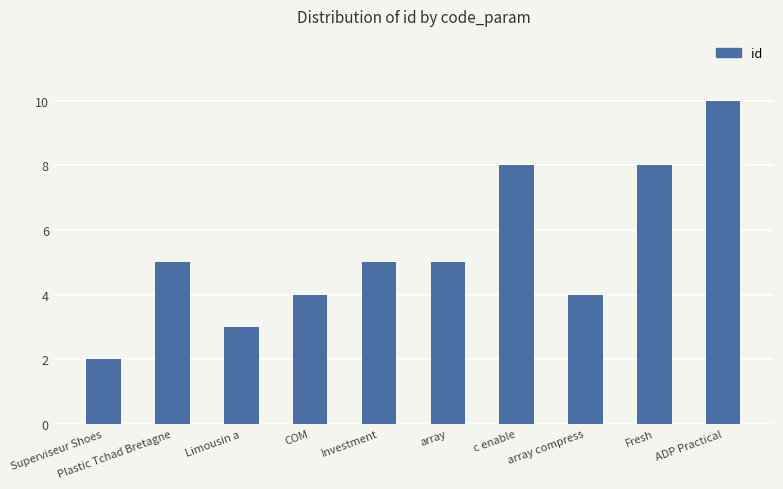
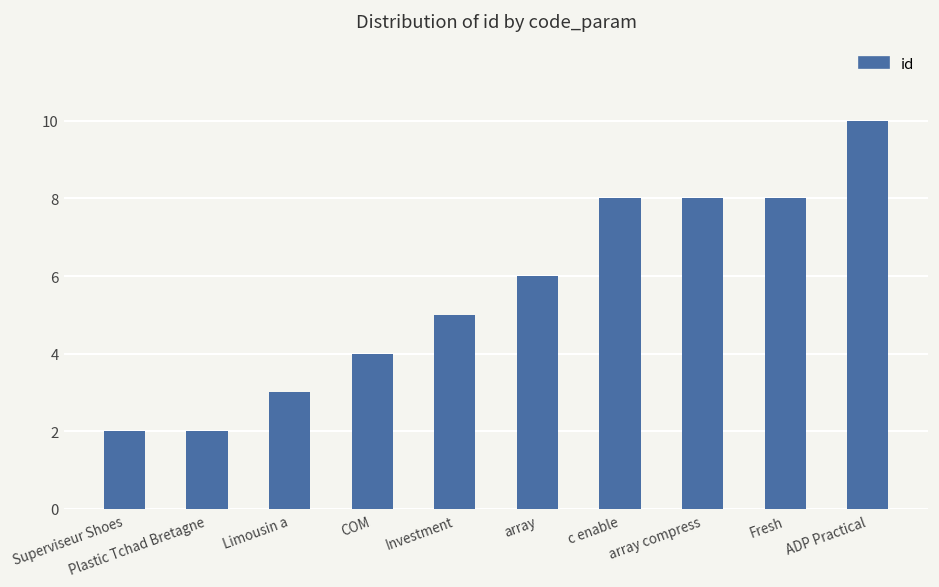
Plastic Tchad Bretagne: 5 -> 2
array: 5 -> 6
array compress: 4 -> 8
